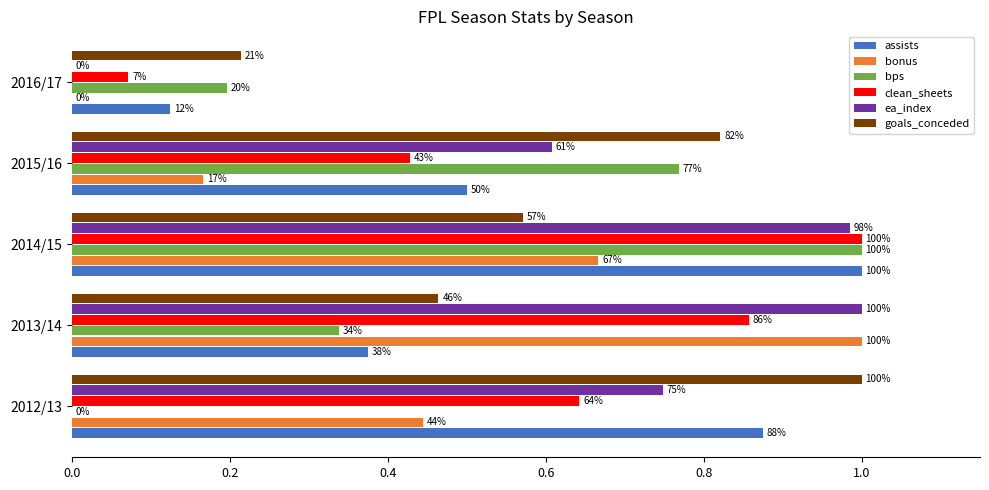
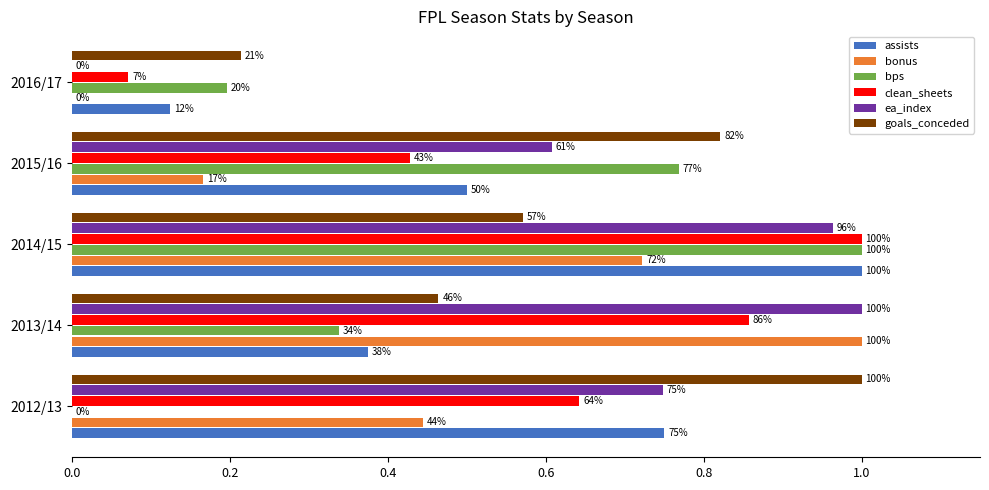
ea_index, 2014/15: 98% -> 96%
bonus, 2014/15: 67% -> 72%
assists, 2012/13: 88% -> 75%
